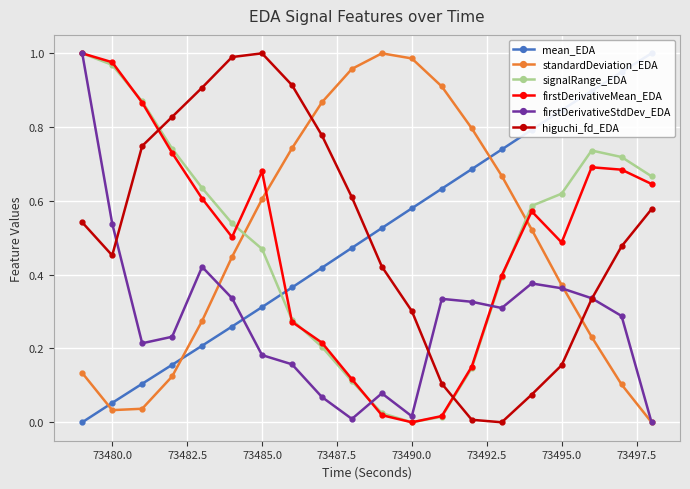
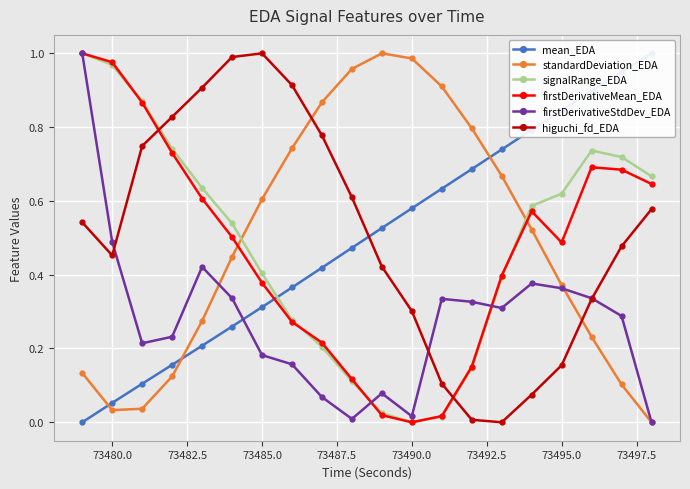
firstDerivativeStdDev_EDA, 73480.0: 0.54 -> 0.49
signalRange_EDA, 73485.0: 0.47 -> 0.40
firstDerivativeMean_EDA, 73485.0: 0.68 -> 0.38
